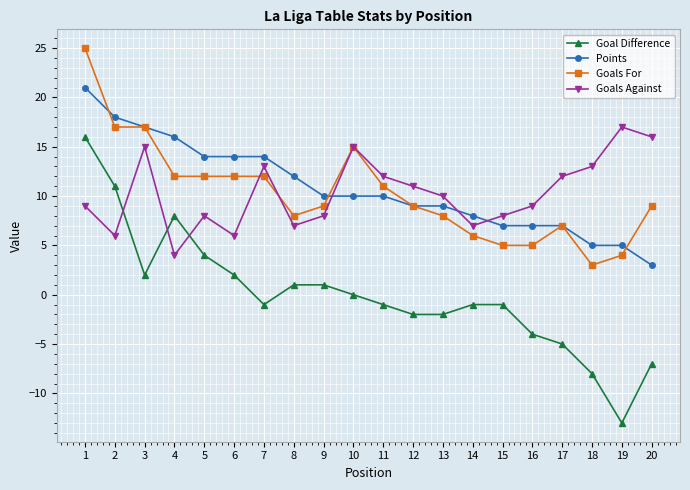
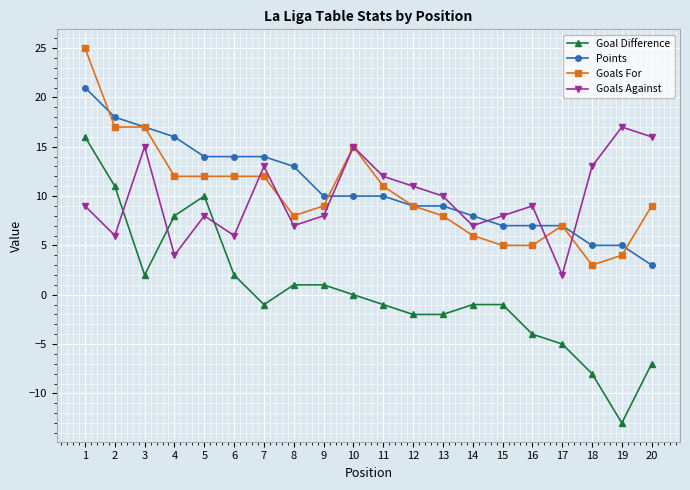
Goal Difference, 5: 4 -> 10
Points, 8: 12 -> 13
Goals Against, 17: 12 -> 2
